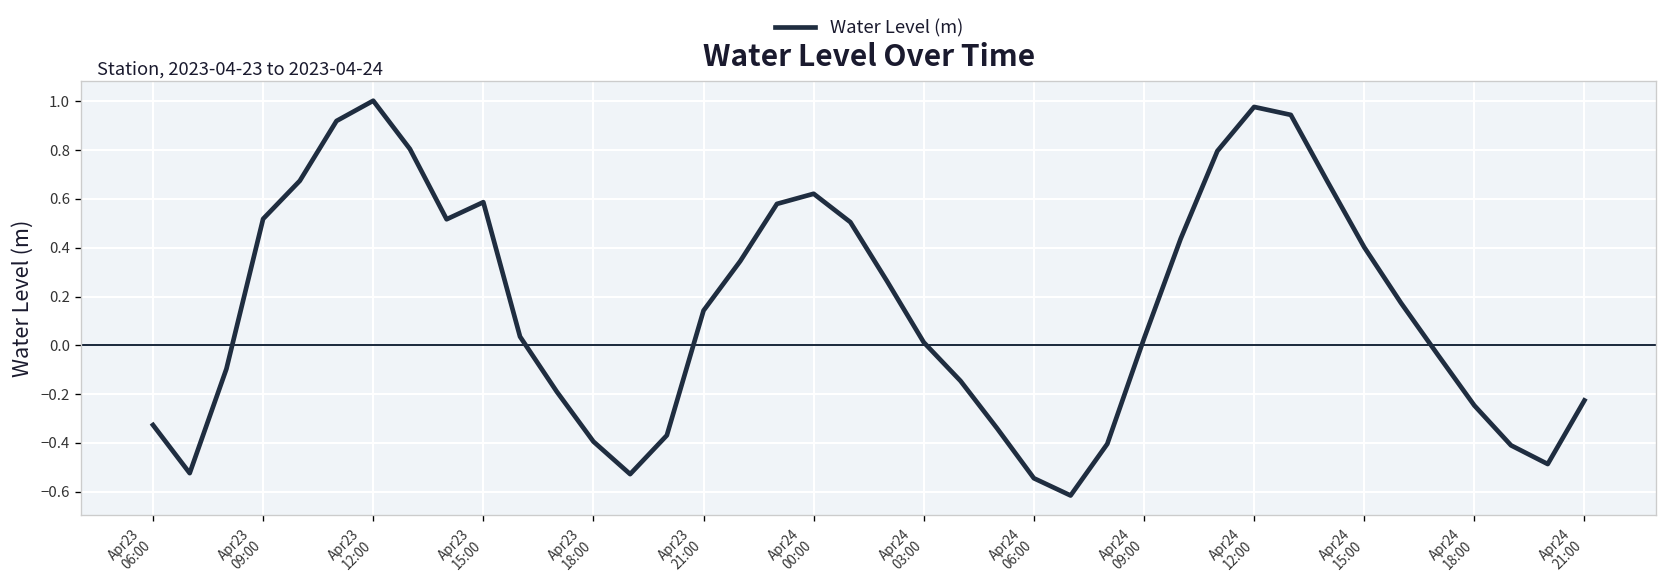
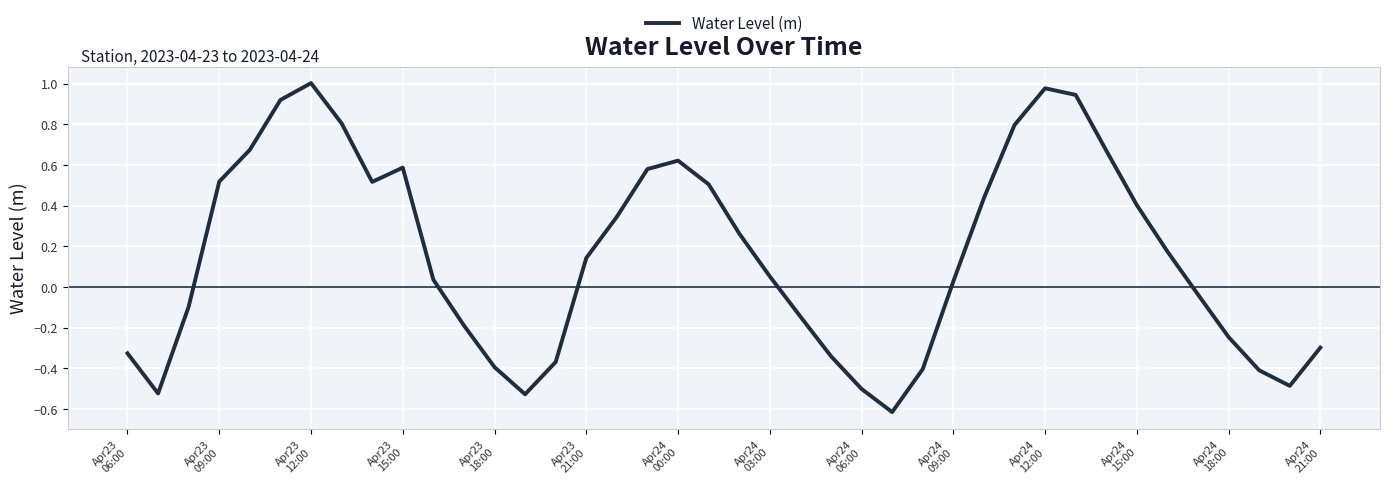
Apr24 03:00: 0.01 -> 0.05
Apr24 06:00: -0.54 -> -0.50
Apr24 21:00: -0.23 -> -0.30
